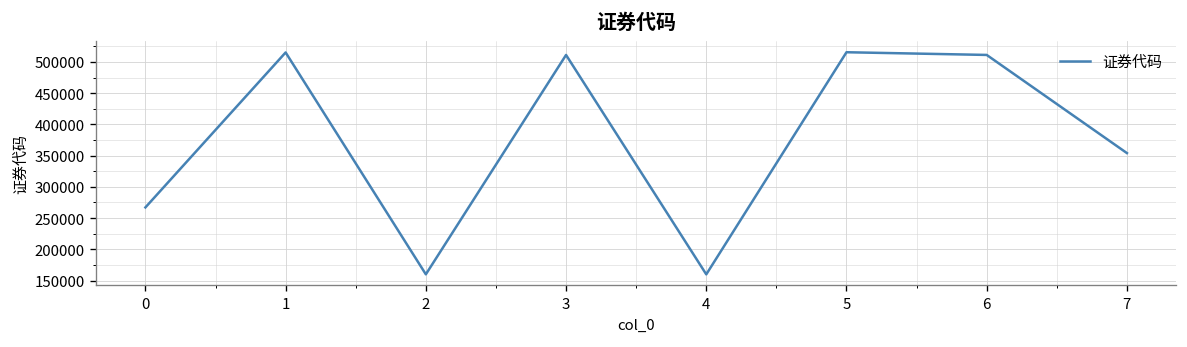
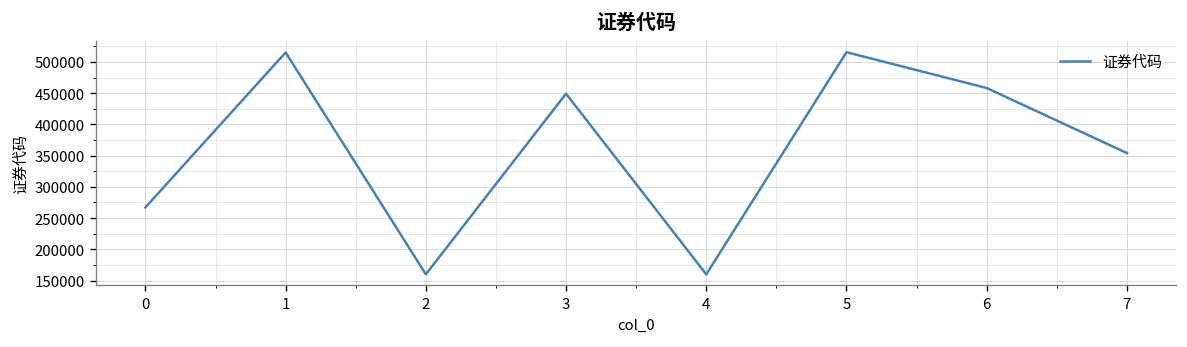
3: 510000 -> 450000
6: 510000 -> 460000
